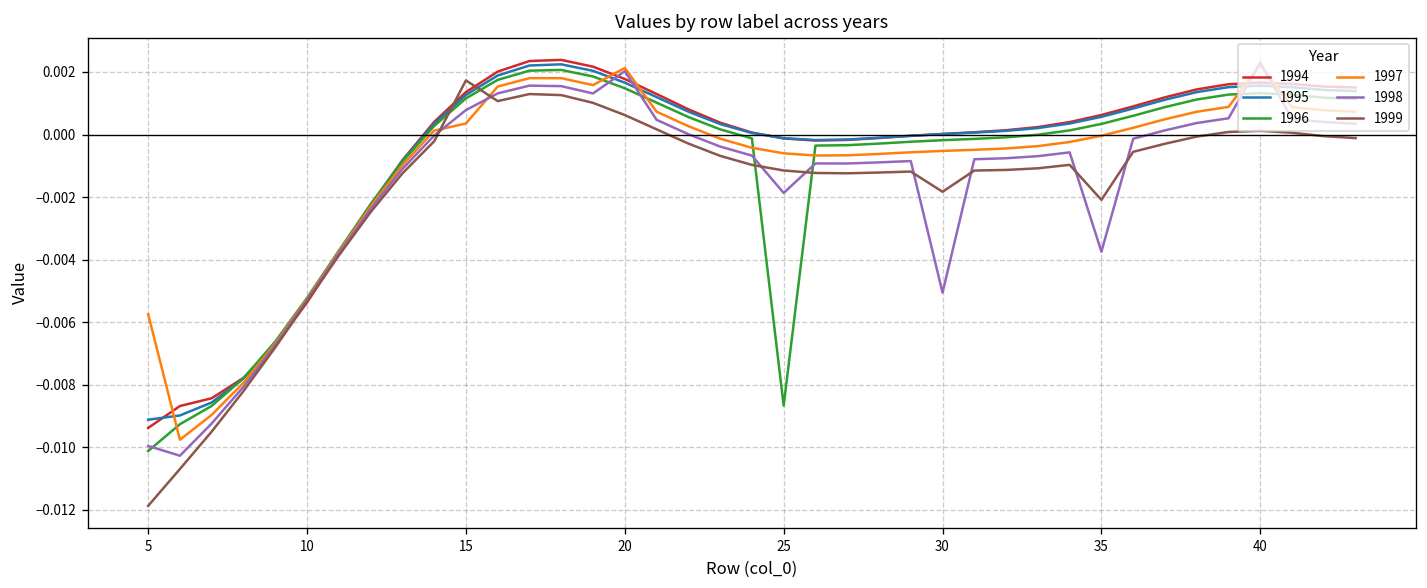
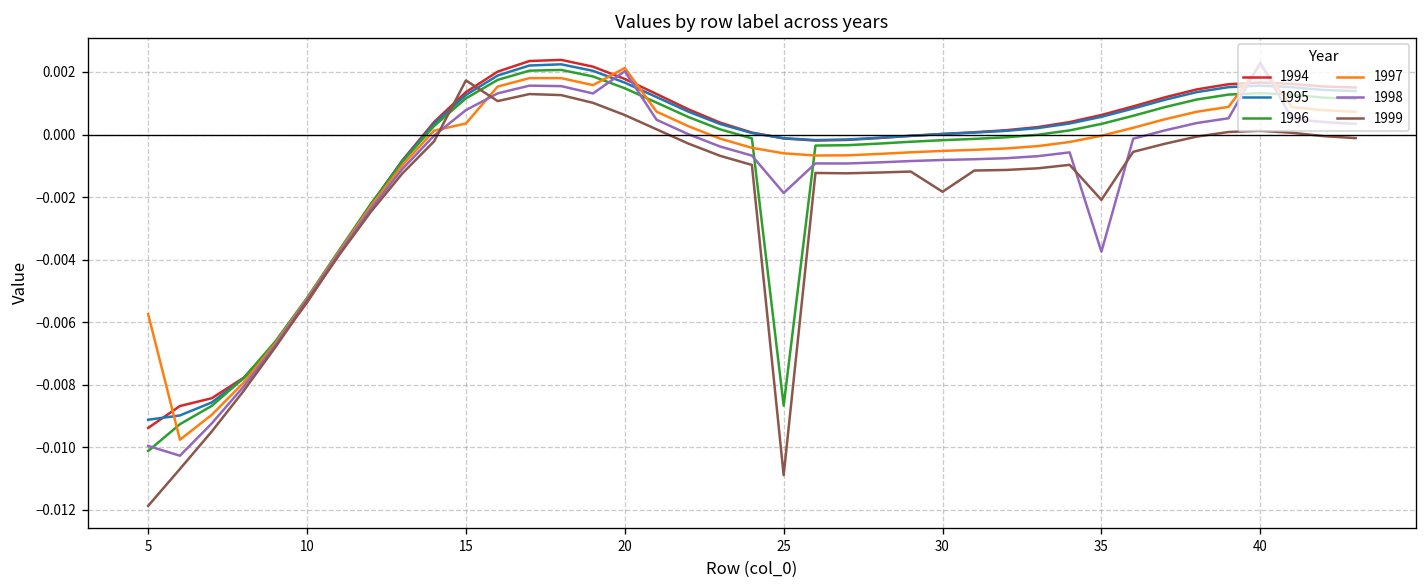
1999, 25: -0.0011 -> -0.0109
1998, 30: -0.0051 -> -0.0008
